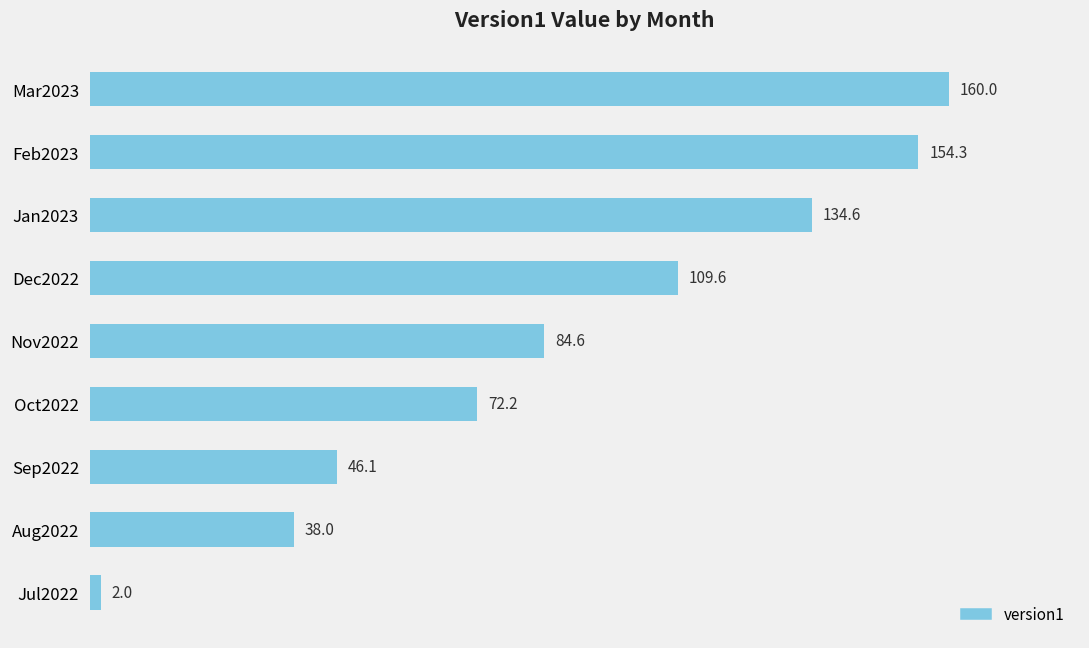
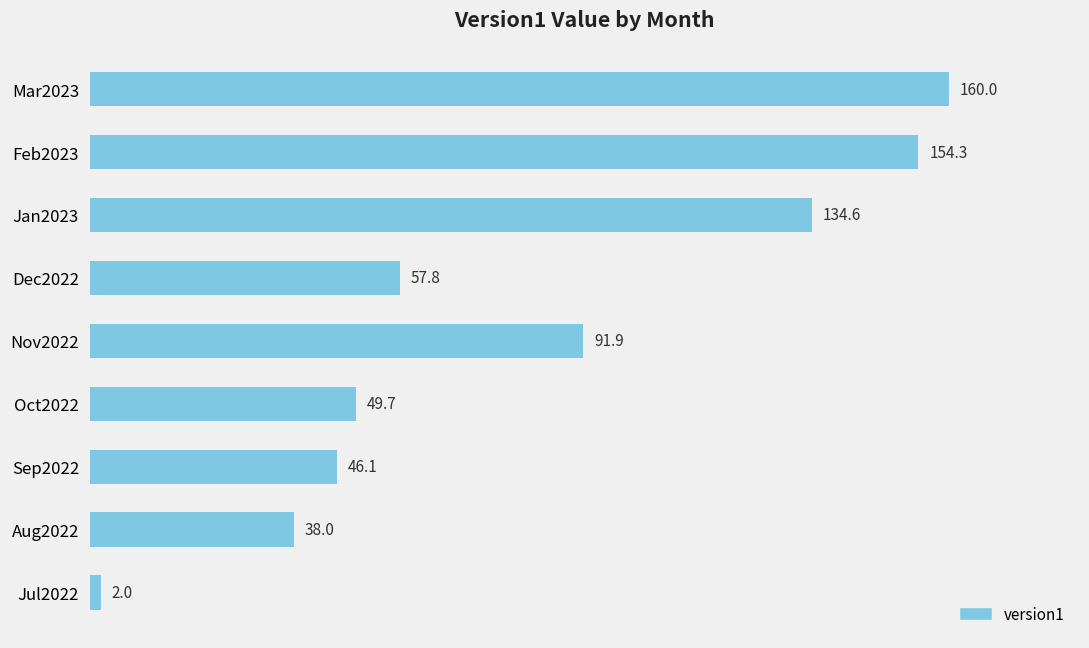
Dec2022: 109.6 -> 57.8
Nov2022: 84.6 -> 91.9
Oct2022: 72.2 -> 49.7
